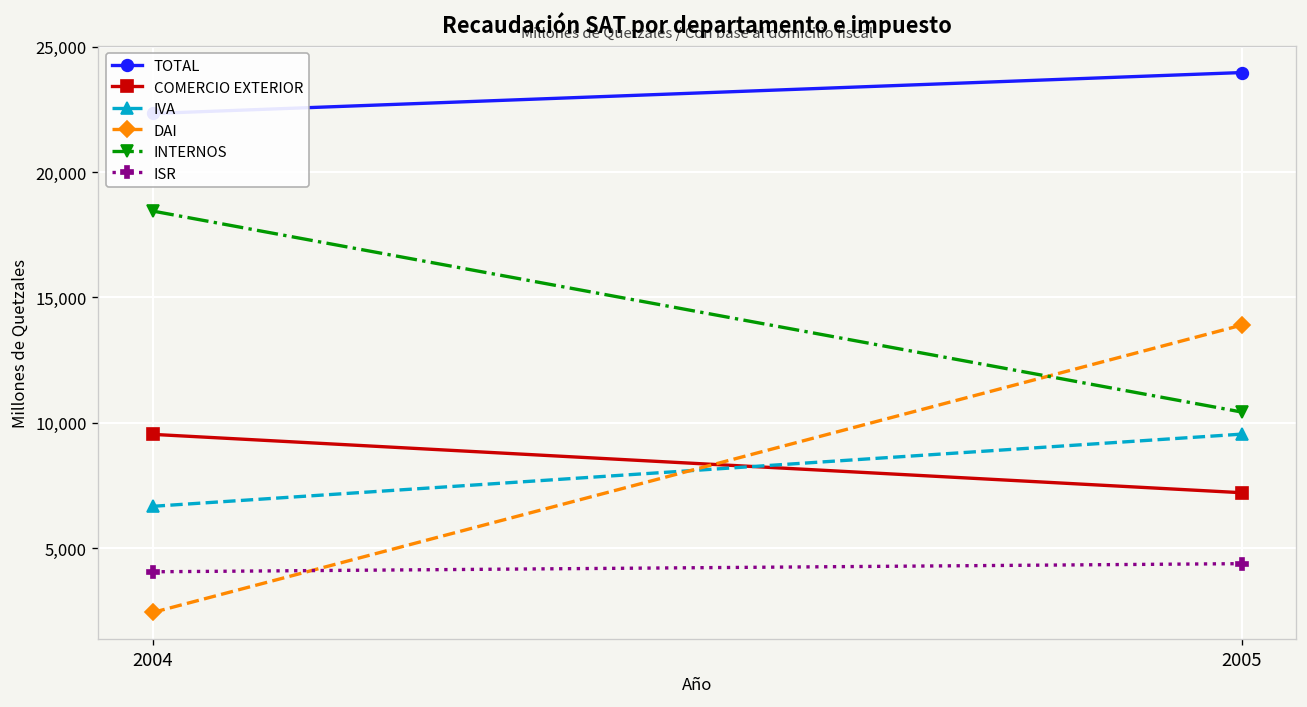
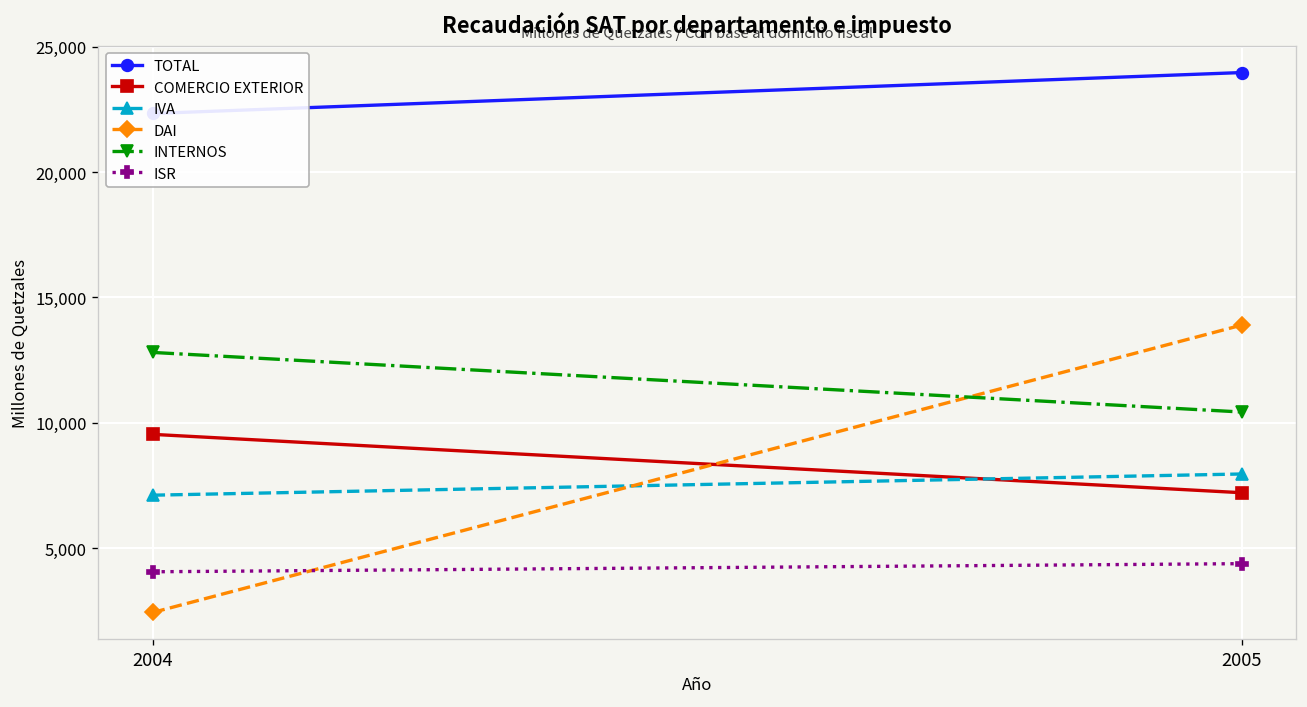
IVA, 2004: 6,700 -> 7,100
INTERNOS, 2004: 18,400 -> 12,800
IVA, 2005: 9,500 -> 8,000
